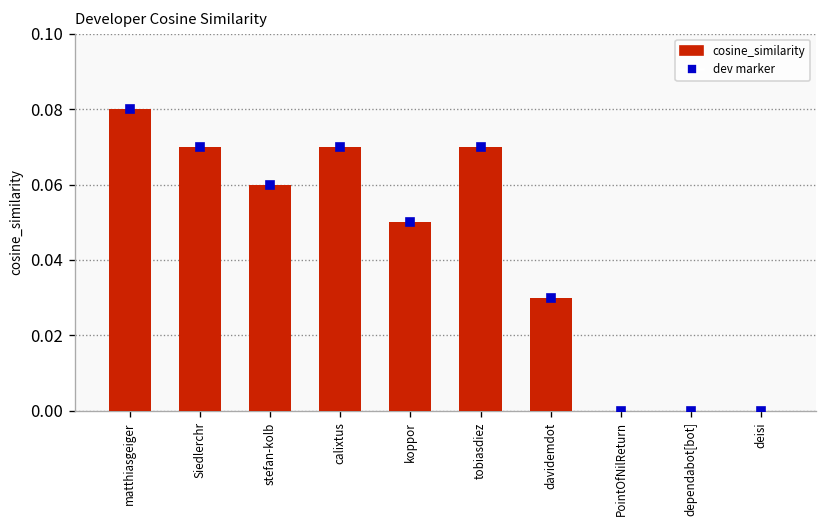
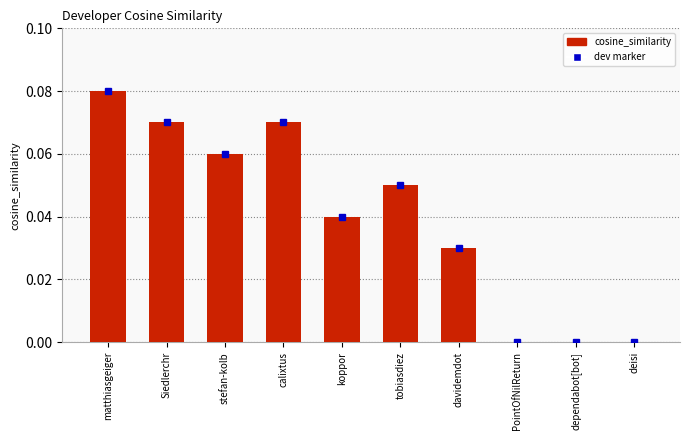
cosine_similarity, koppor: 0.05 -> 0.04
cosine_similarity, tobiasdiez: 0.07 -> 0.05
